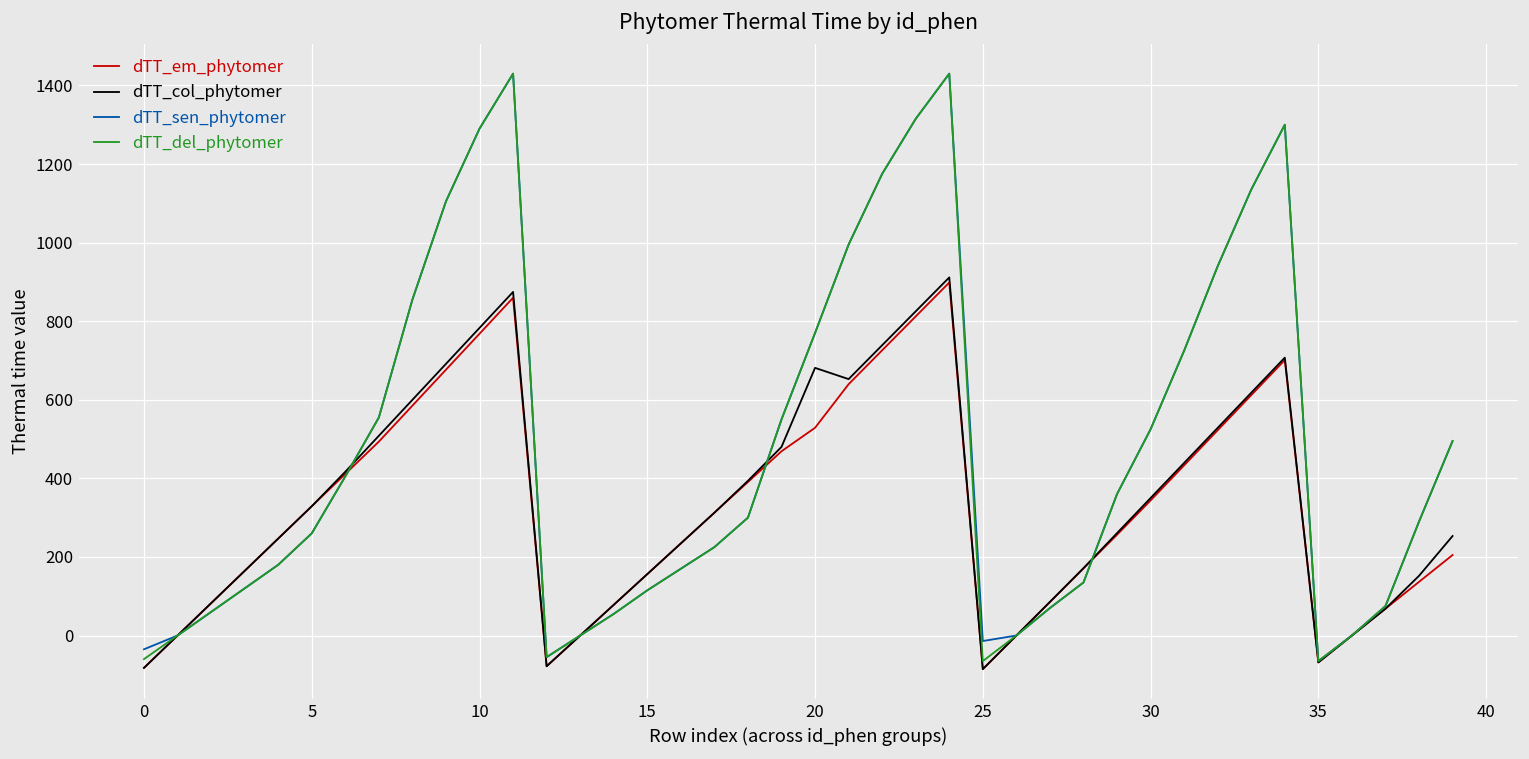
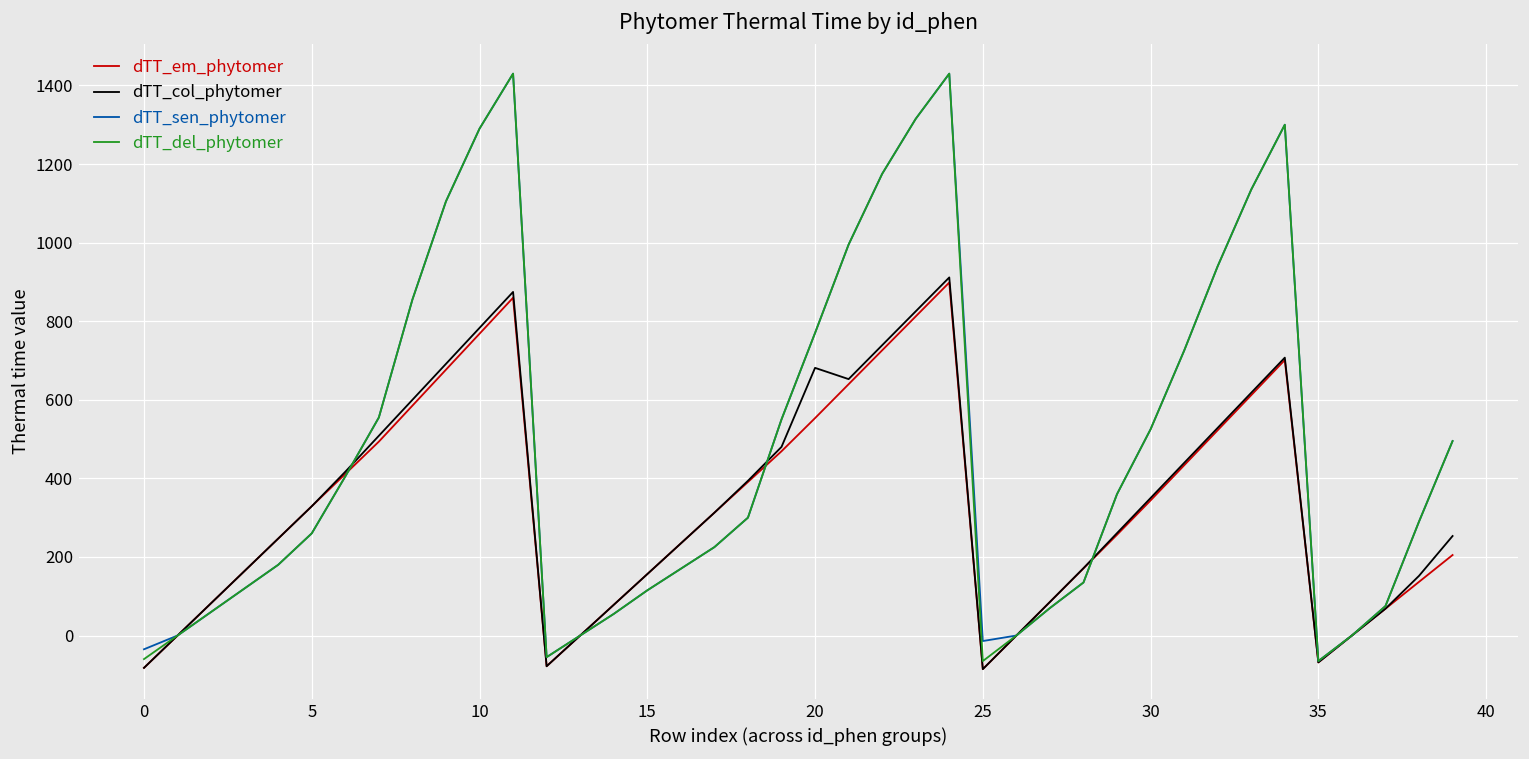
dTT_em_phytomer, 20: 530 -> 550
